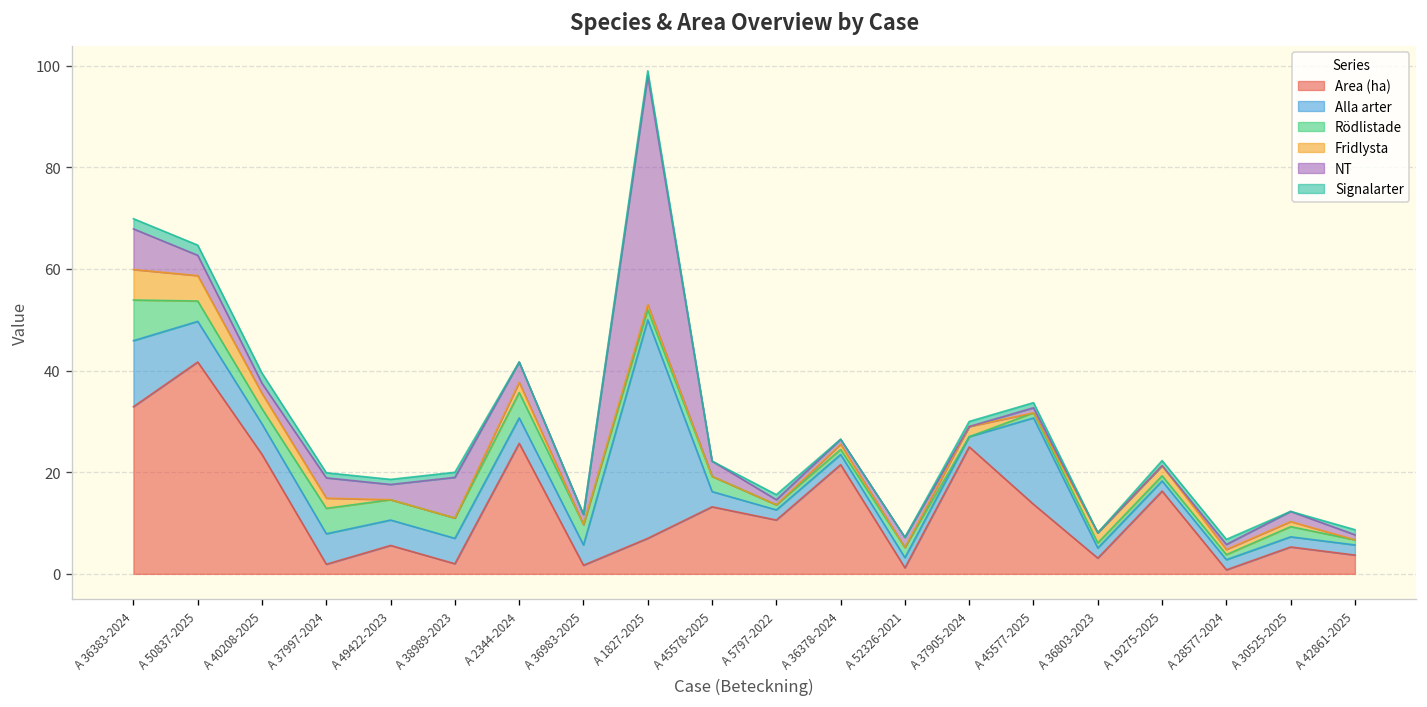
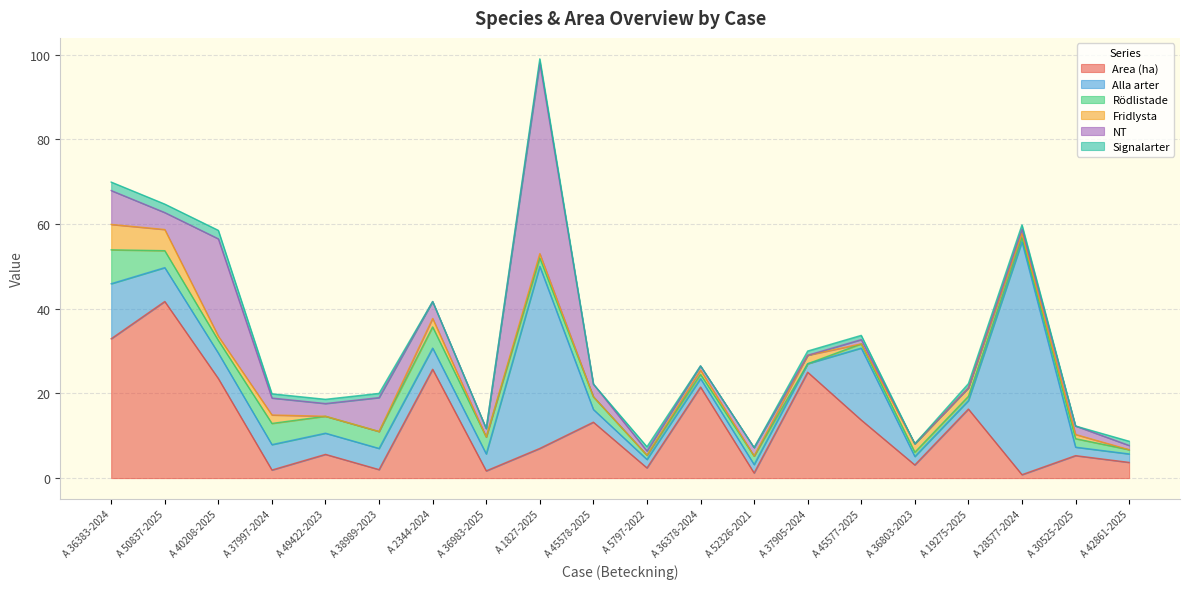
Fridlysta, A 40208-2025: 3 -> 1
NT, A 40208-2025: 2 -> 23
Area (ha), A 5797-2022: 11 -> 2
Alla arter, A 28577-2024: 2 -> 55
